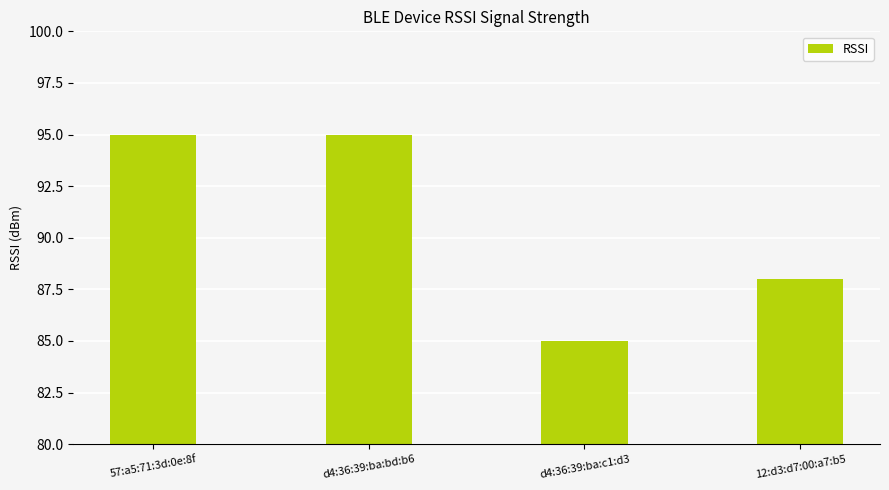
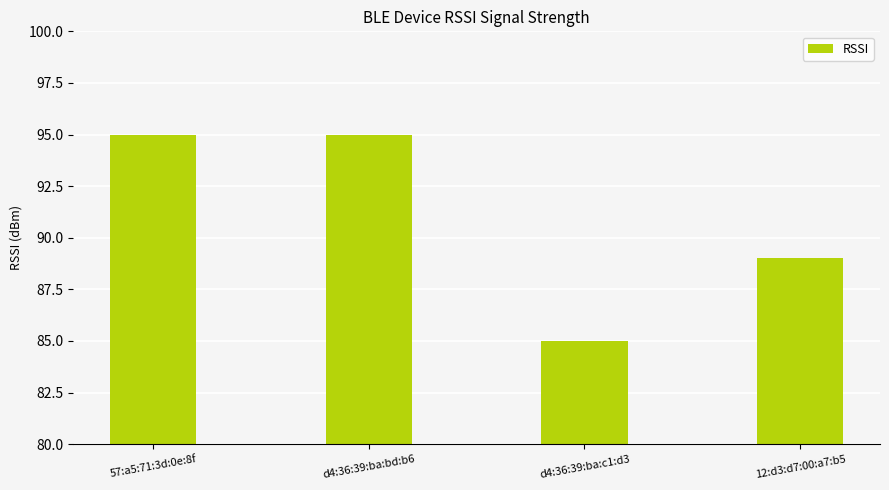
12:d3:d7:00:a7:b5: 88.0 -> 89.0
